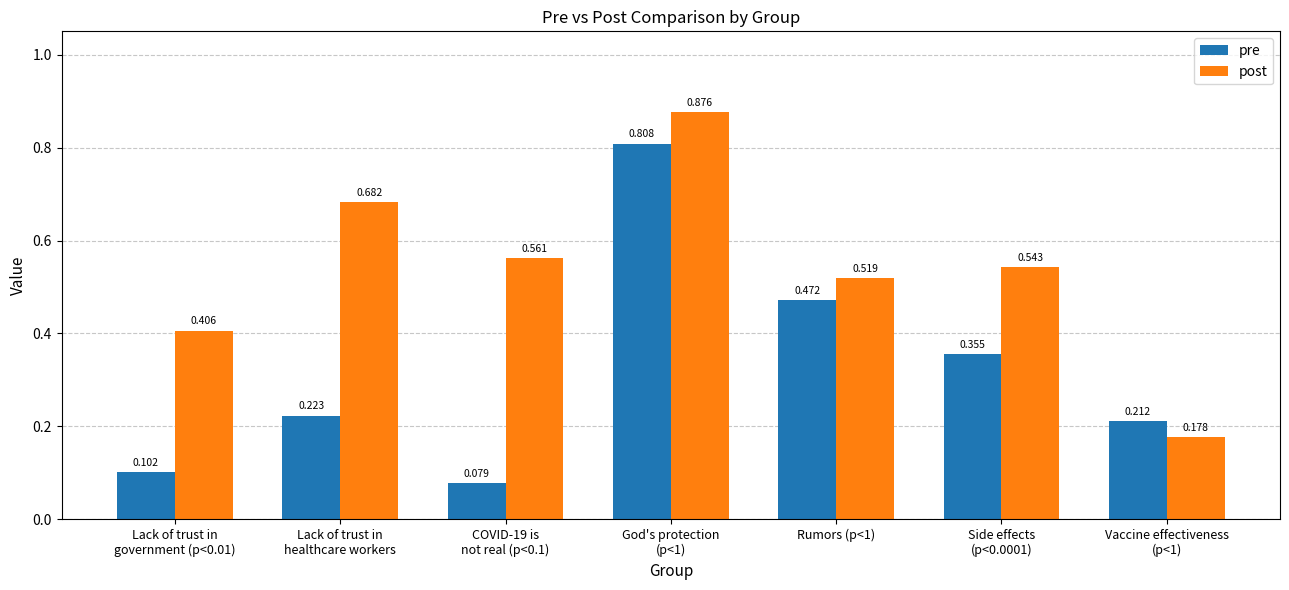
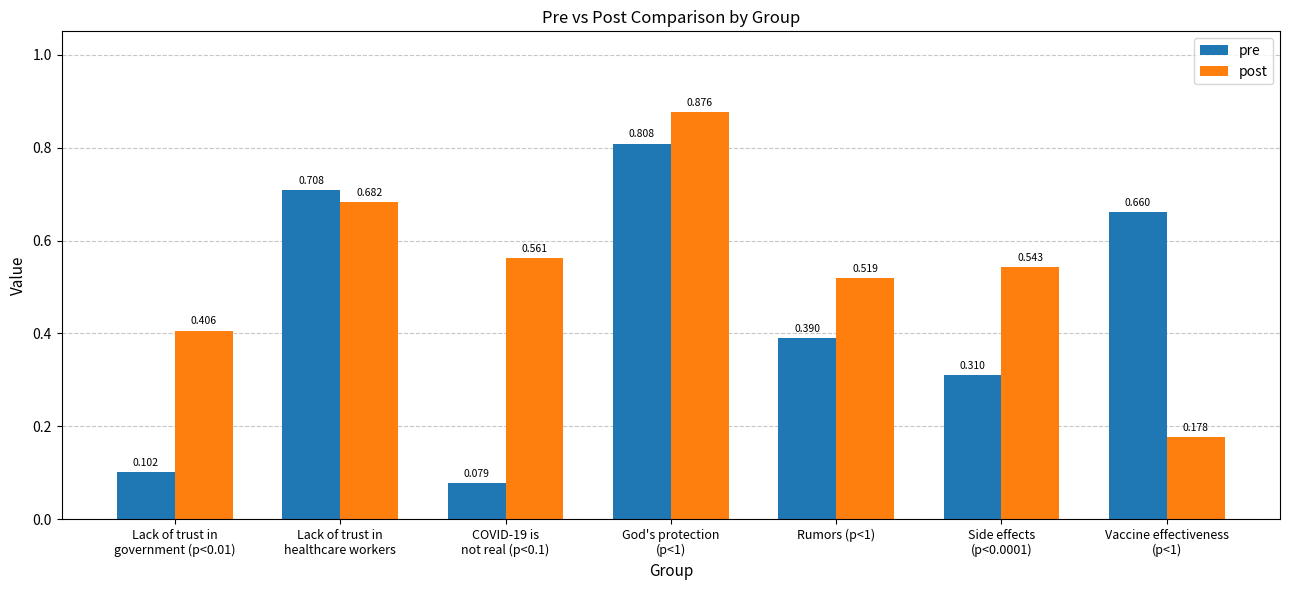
pre, Lack of trust in healthcare workers: 0.223 -> 0.708
pre, Rumors (p<1): 0.472 -> 0.390
pre, Side effects (p<0.0001): 0.355 -> 0.310
pre, Vaccine effectiveness (p<1): 0.212 -> 0.660
